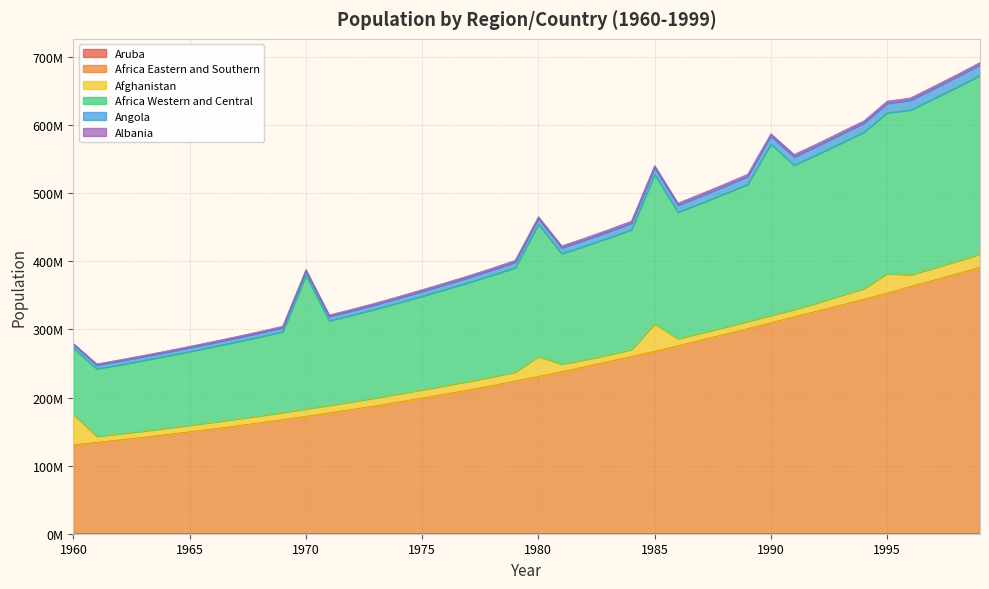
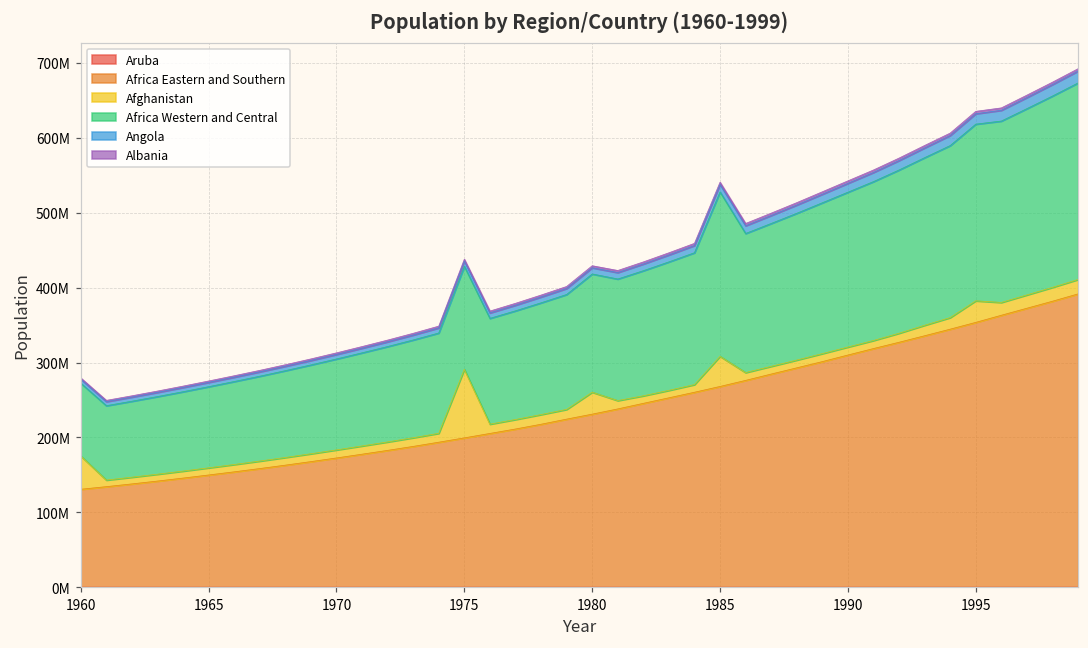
Africa Western and Central, 1970: 200000000 -> 120000000
Afghanistan, 1975: 10000000 -> 90000000
Africa Western and Central, 1980: 190000000 -> 160000000
Africa Western and Central, 1990: 250000000 -> 210000000
